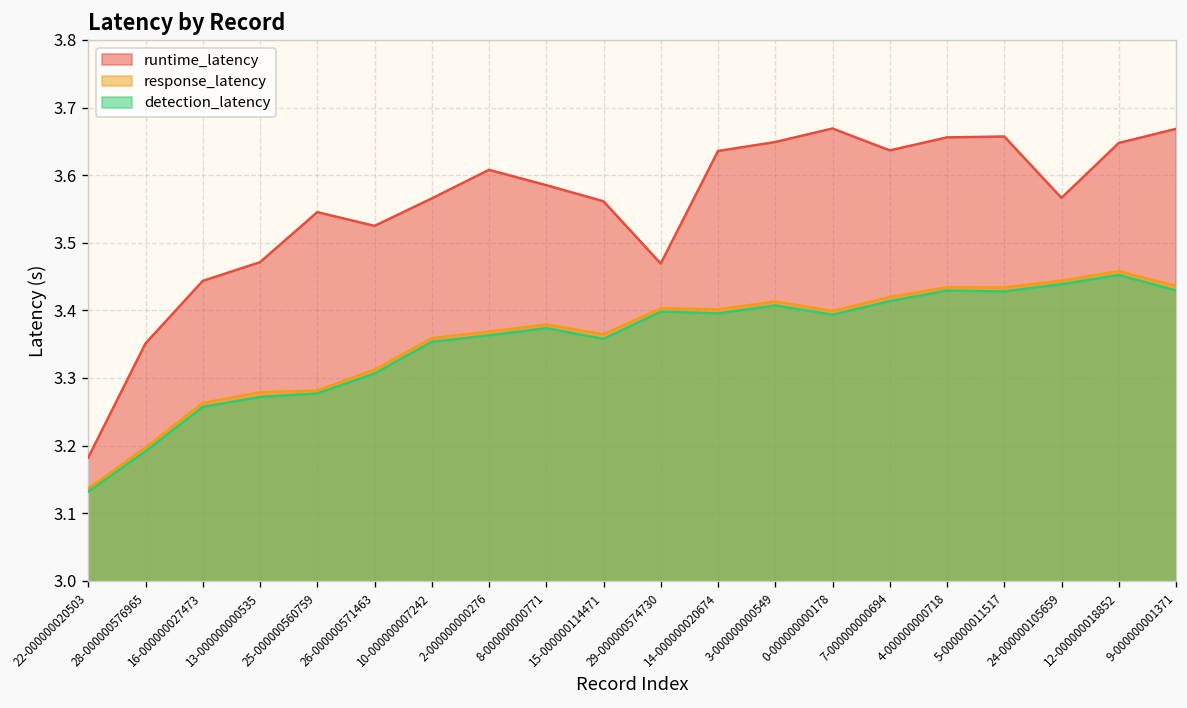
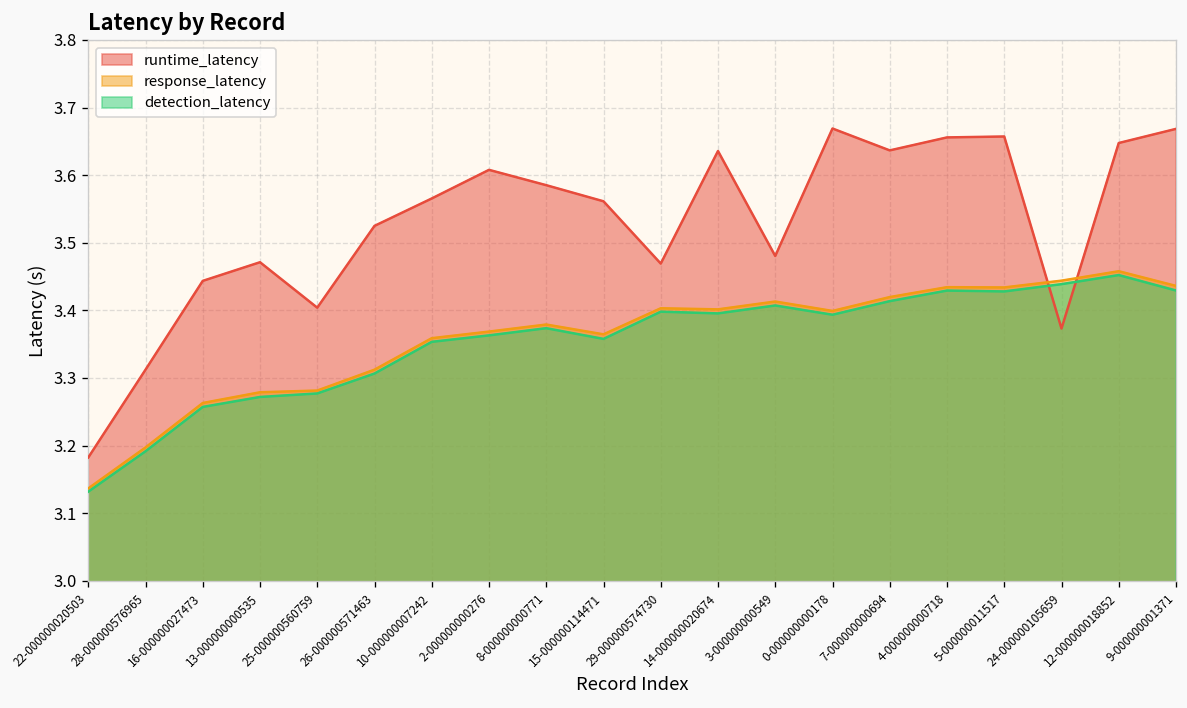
runtime_latency, 28-000000576965: 3.35 -> 3.31
runtime_latency, 25-000000560759: 3.55 -> 3.40
runtime_latency, 3-000000000549: 3.65 -> 3.48
runtime_latency, 24-000000105659: 3.57 -> 3.37
